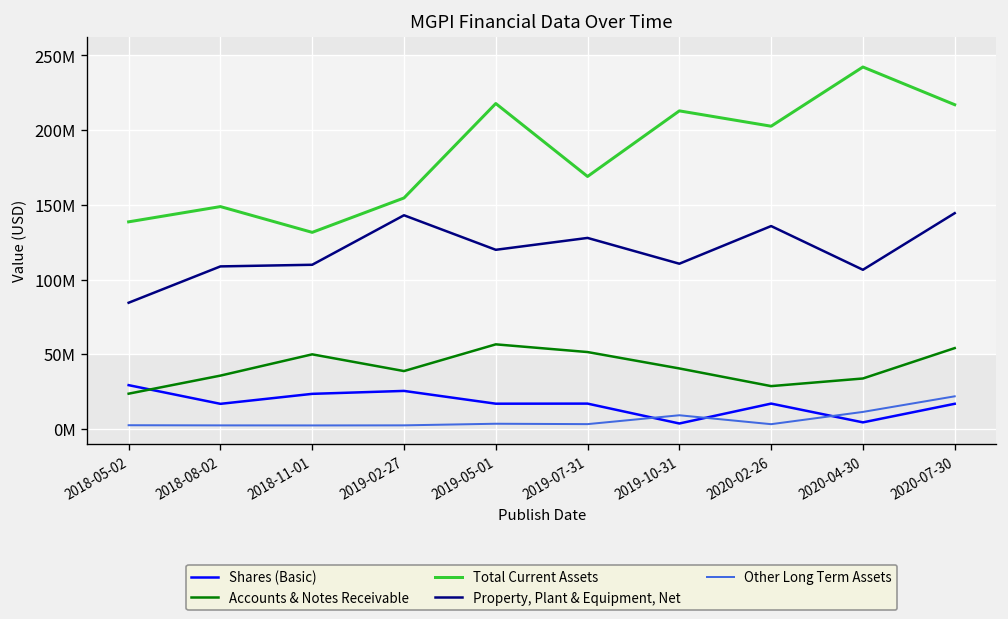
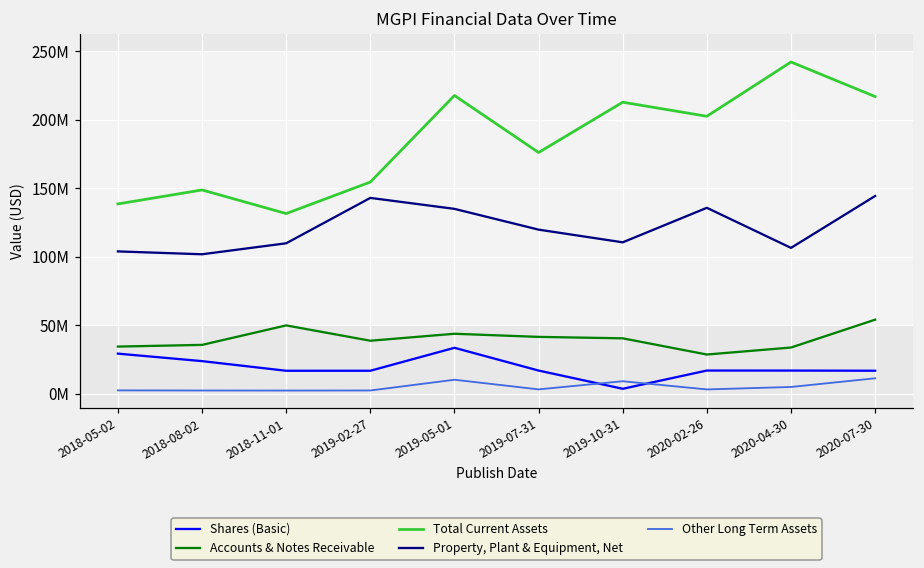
Accounts & Notes Receivable, 2018-05-02: 24000000 -> 35000000
Property, Plant & Equipment, Net, 2018-05-02: 85000000 -> 104000000
Shares (Basic), 2018-08-02: 17000000 -> 24000000
Property, Plant & Equipment, Net, 2018-08-02: 109000000 -> 102000000
Shares (Basic), 2018-11-01: 24000000 -> 17000000
Shares (Basic), 2019-02-27: 26000000 -> 17000000
Shares (Basic), 2019-05-01: 17000000 -> 34000000
Accounts & Notes Receivable, 2019-05-01: 57000000 -> 44000000
Property, Plant & Equipment, Net, 2019-05-01: 120000000 -> 135000000
Other Long Term Assets, 2019-05-01: 4000000 -> 10000000
Accounts & Notes Receivable, 2019-07-31: 52000000 -> 42000000
Total Current Assets, 2019-07-31: 169000000 -> 176000000
Property, Plant & Equipment, Net, 2019-07-31: 128000000 -> 120000000
Shares (Basic), 2020-04-30: 4000000 -> 17000000
Other Long Term Assets, 2020-04-30: 11000000 -> 5000000
Other Long Term Assets, 2020-07-30: 22000000 -> 11000000
